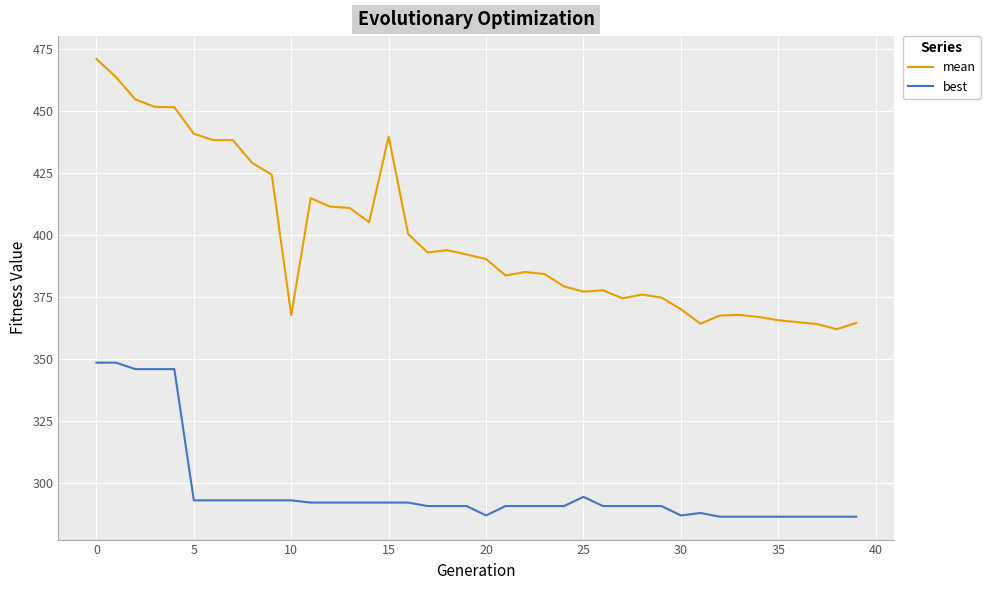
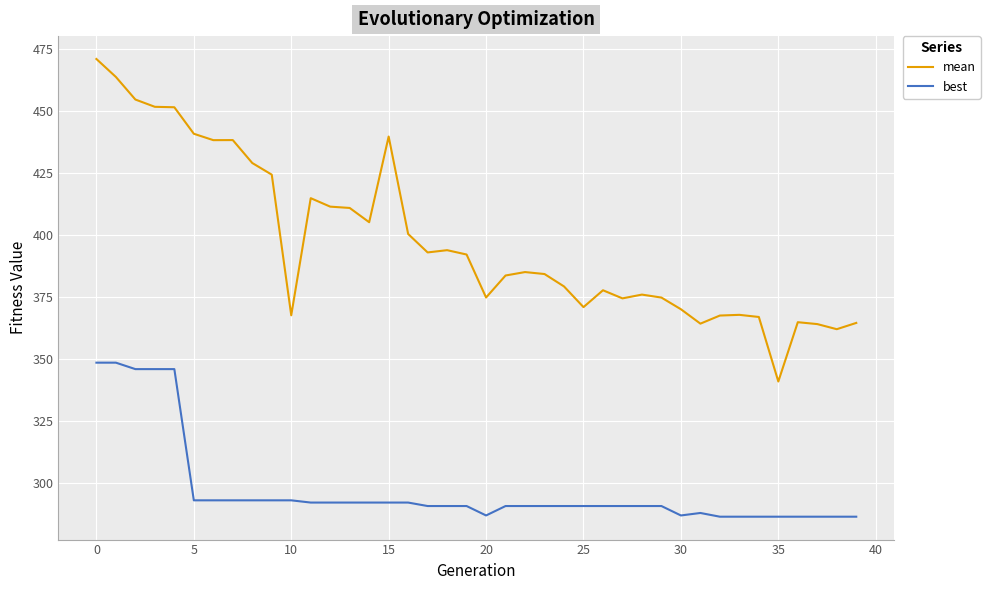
mean, 20: 390 -> 375
mean, 25: 377 -> 371
best, 25: 294 -> 291
mean, 35: 366 -> 341
